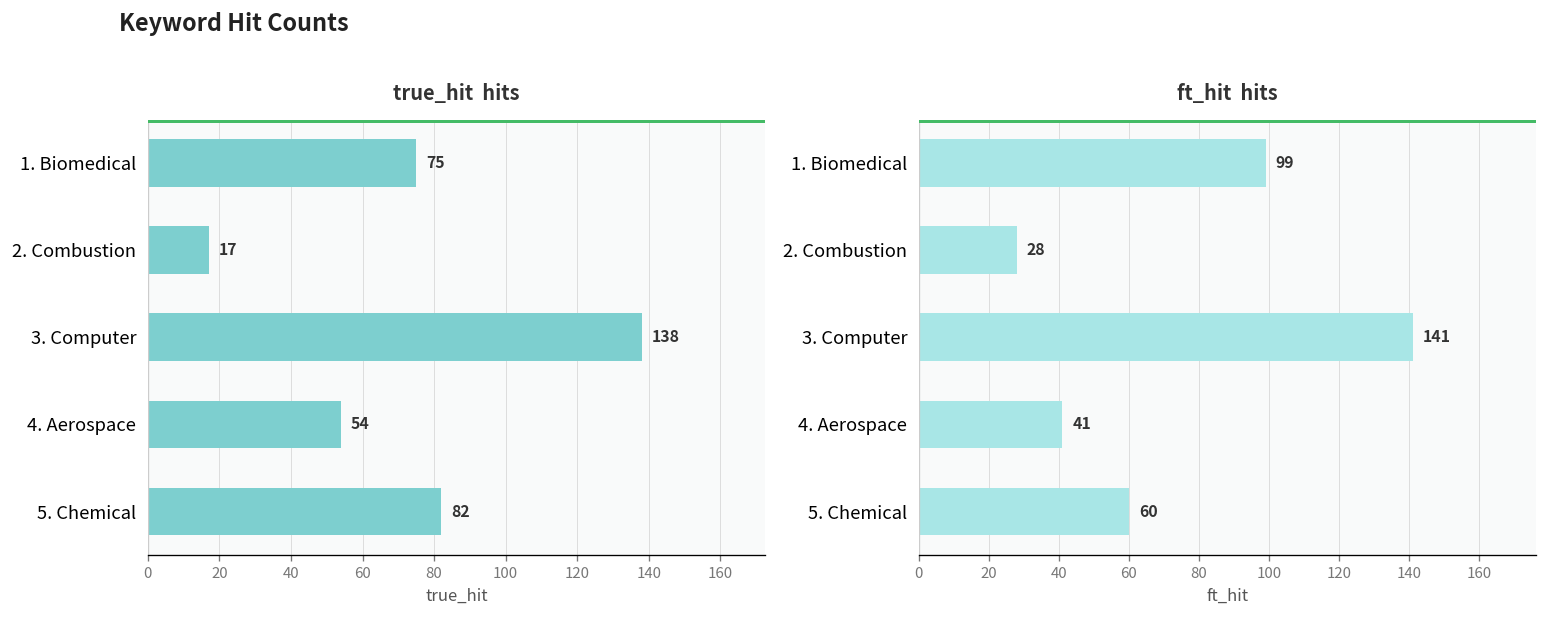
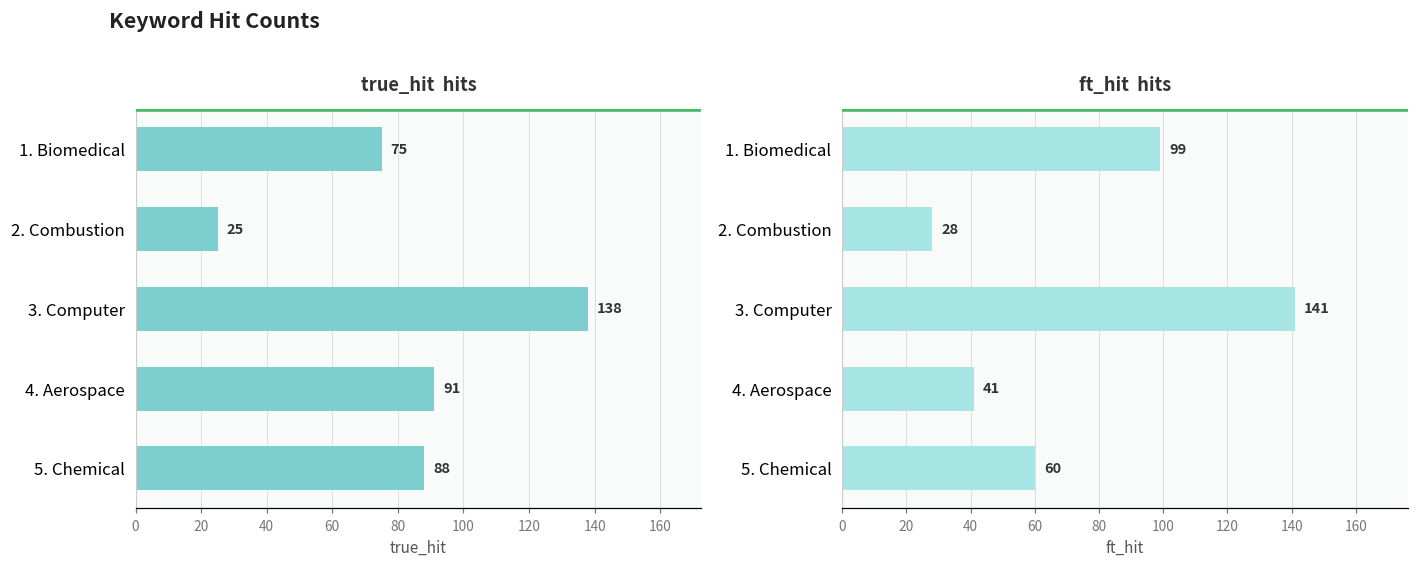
true_hit hits, 2. Combustion: 17 -> 25
true_hit hits, 4. Aerospace: 54 -> 91
true_hit hits, 5. Chemical: 82 -> 88
